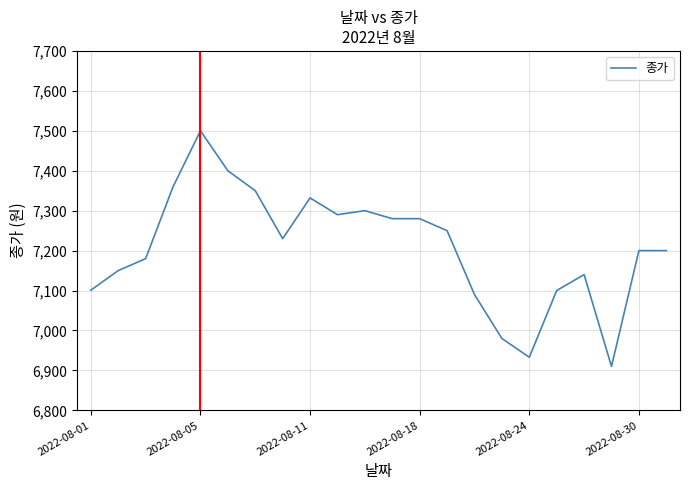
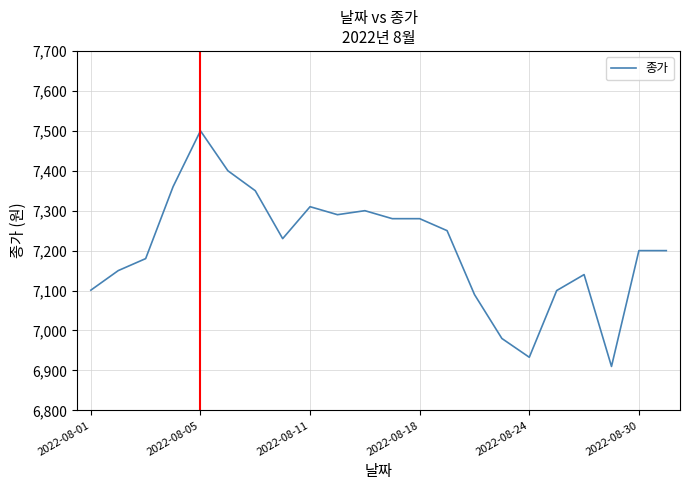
2022-08-11: 7,330 -> 7,310
